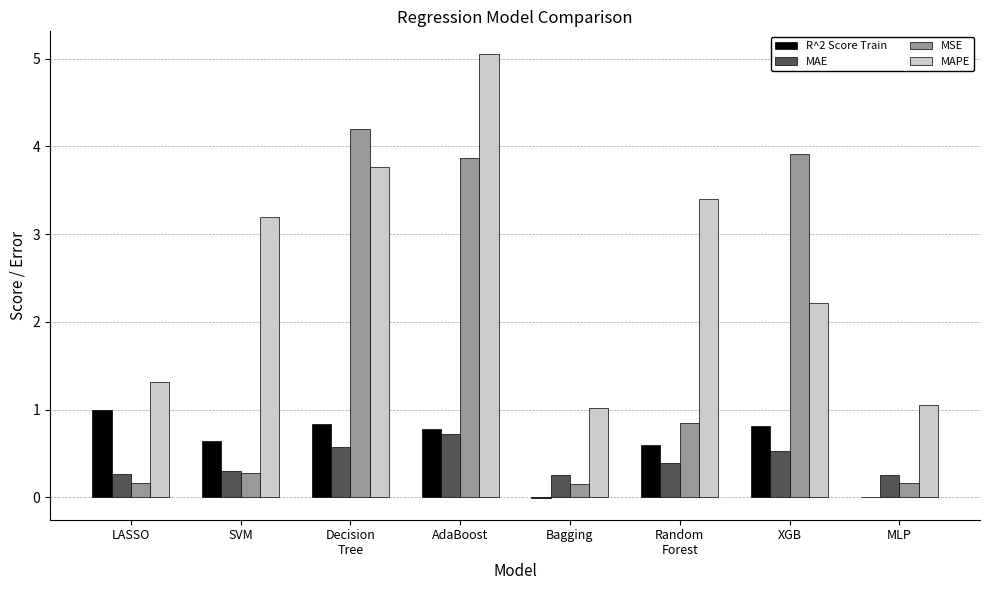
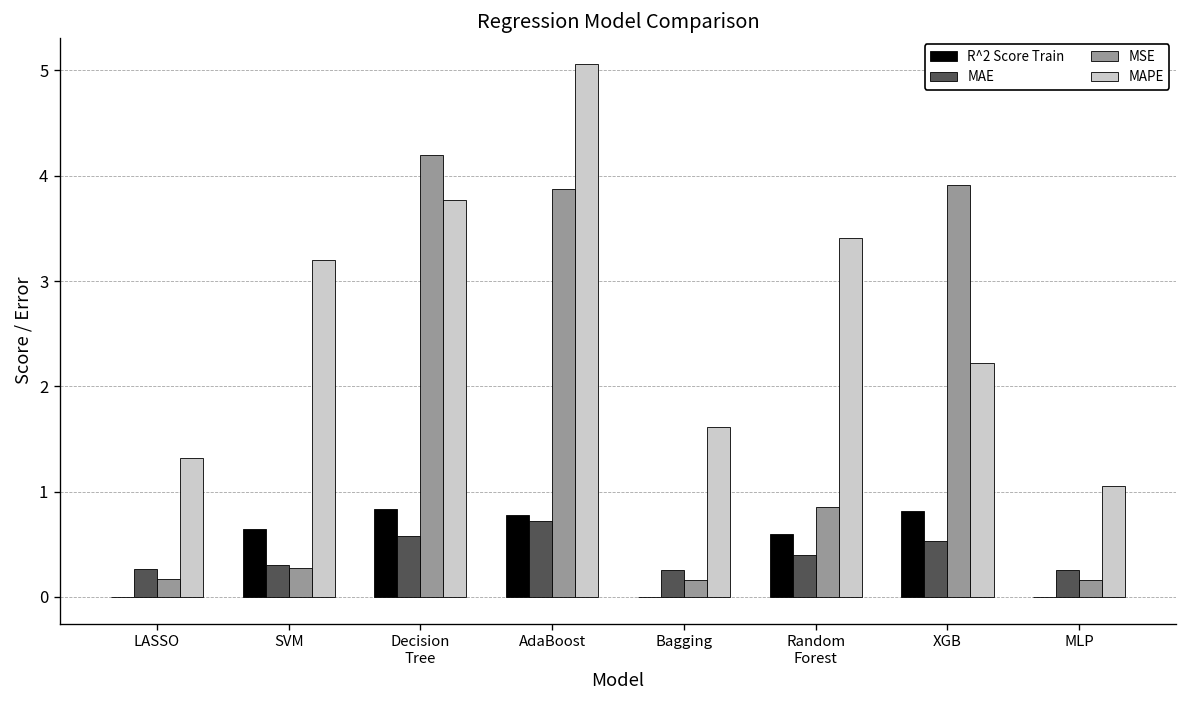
R^2 Score Train, LASSO: 1 -> 0
MAPE, Bagging: 1.0 -> 1.6
